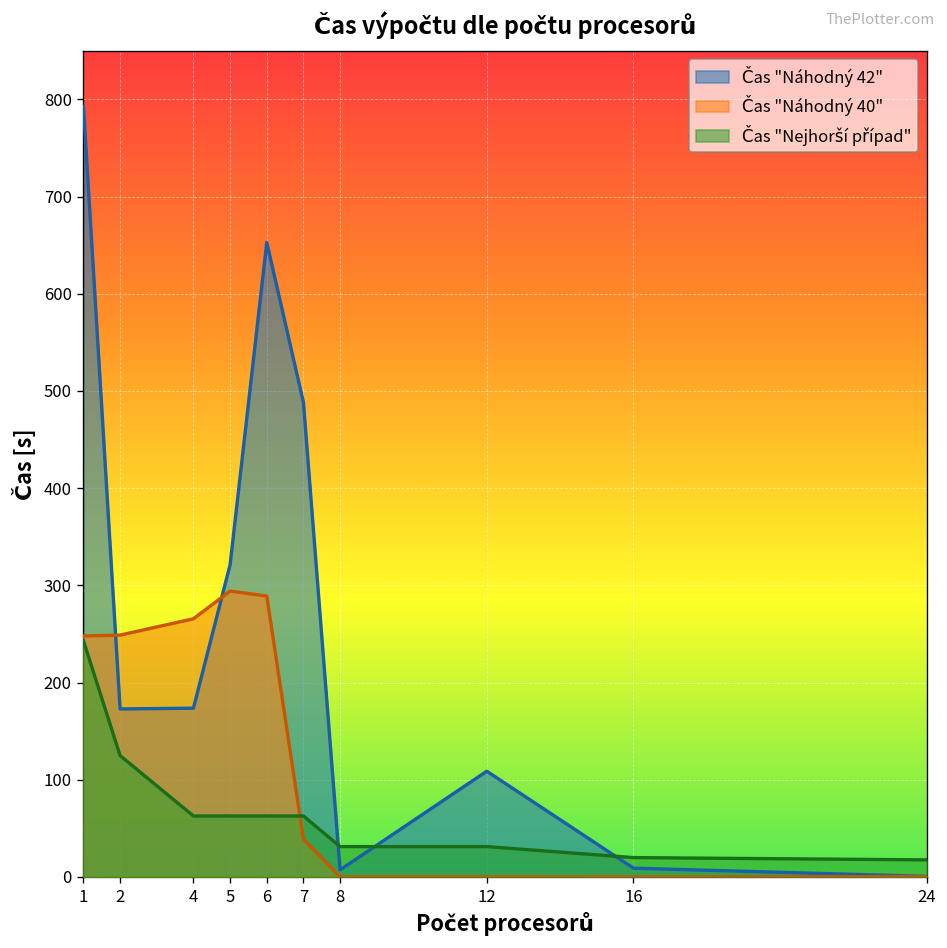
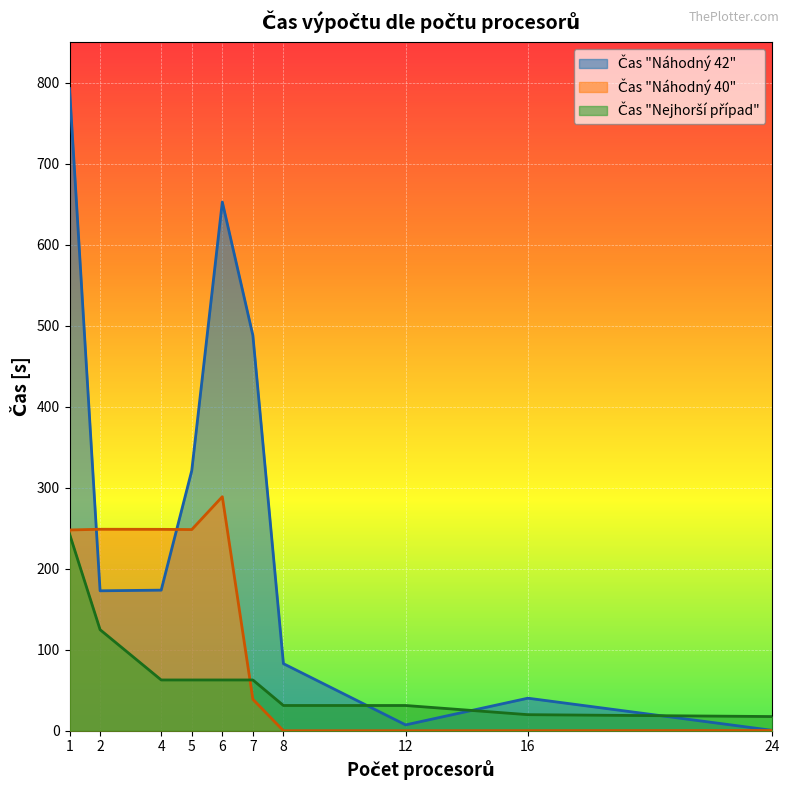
Čas "Náhodný 40", 4: 270 -> 250
Čas "Náhodný 40", 5: 290 -> 250
Čas "Náhodný 42", 8: 10 -> 80
Čas "Náhodný 42", 12: 110 -> 10
Čas "Náhodný 42", 16: 10 -> 40
